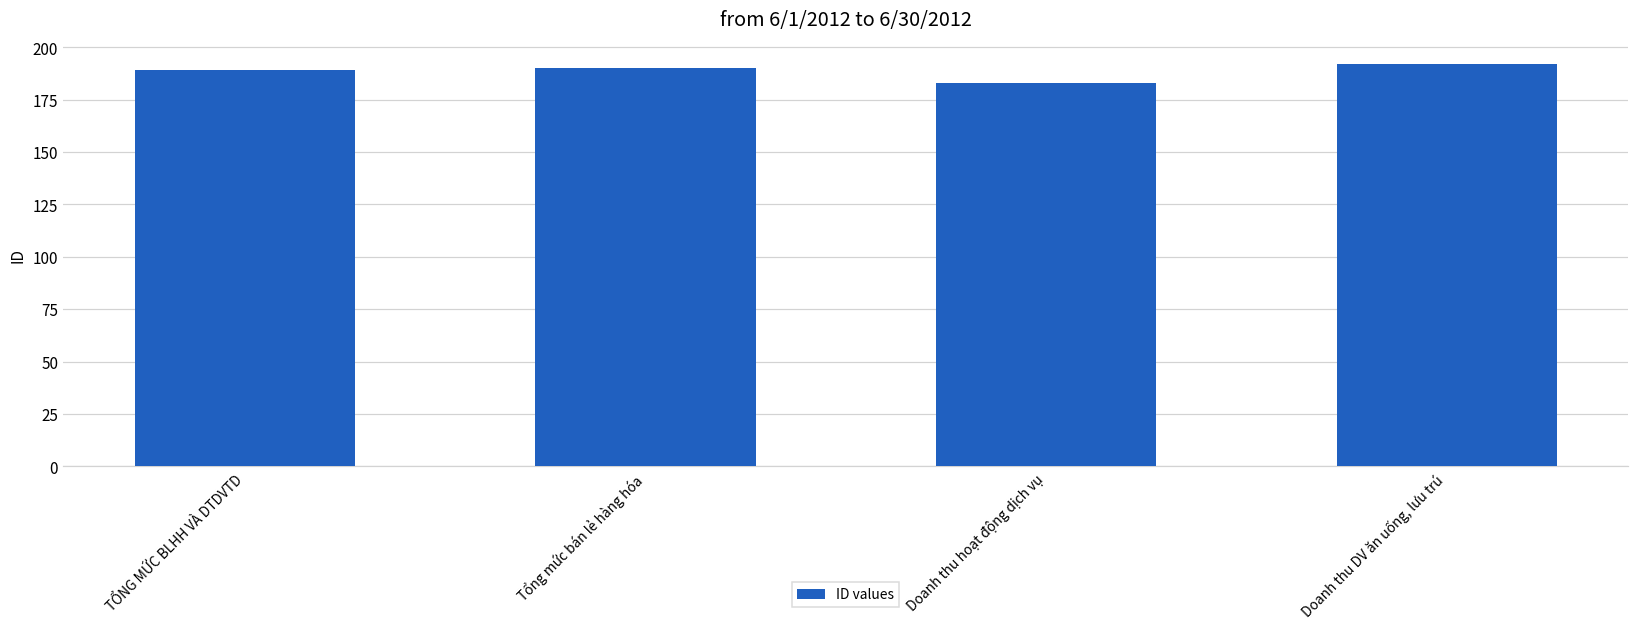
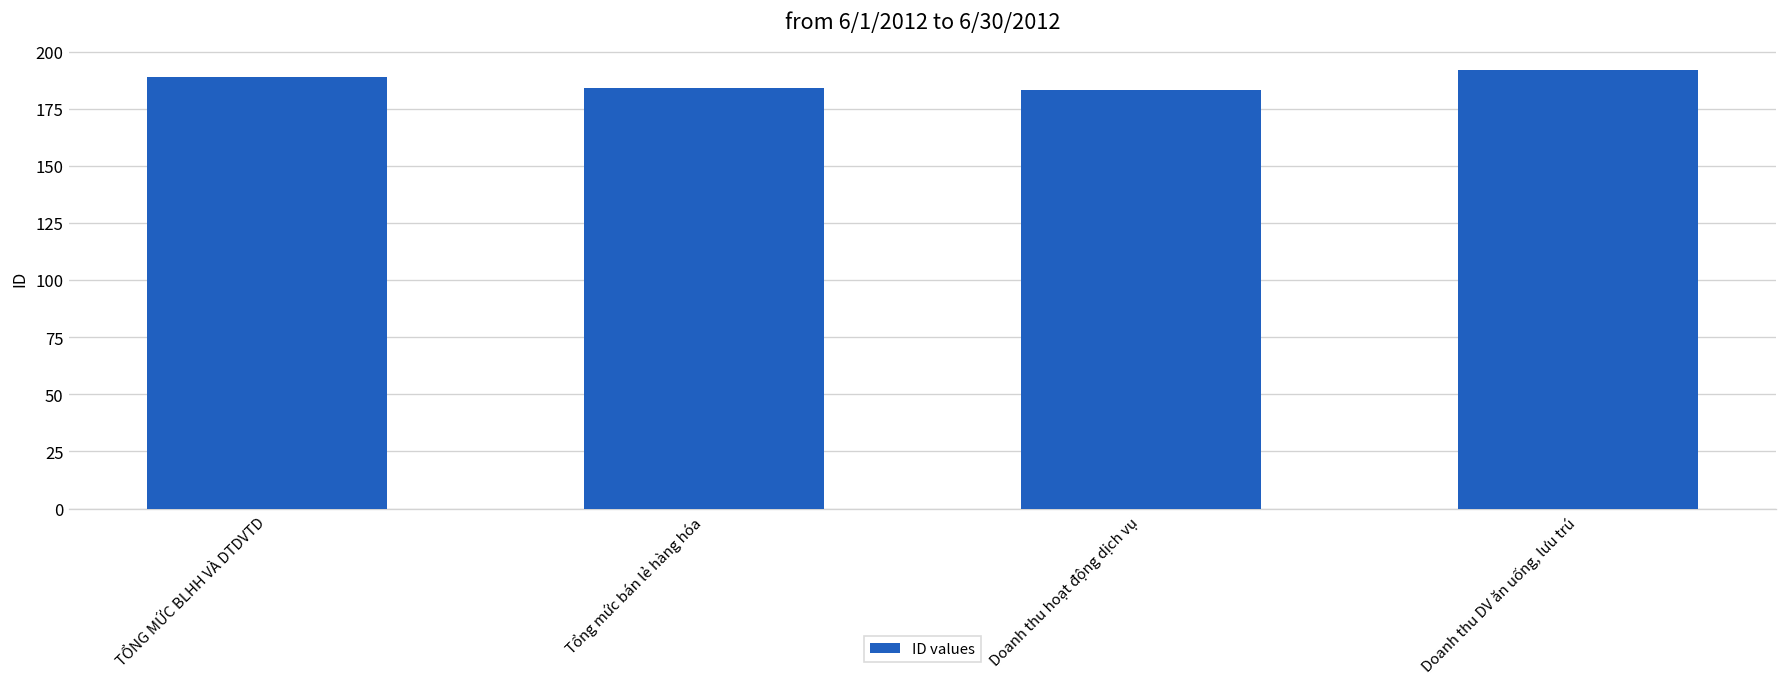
Tổng mức bán lẻ hàng hóa: 190 -> 184
